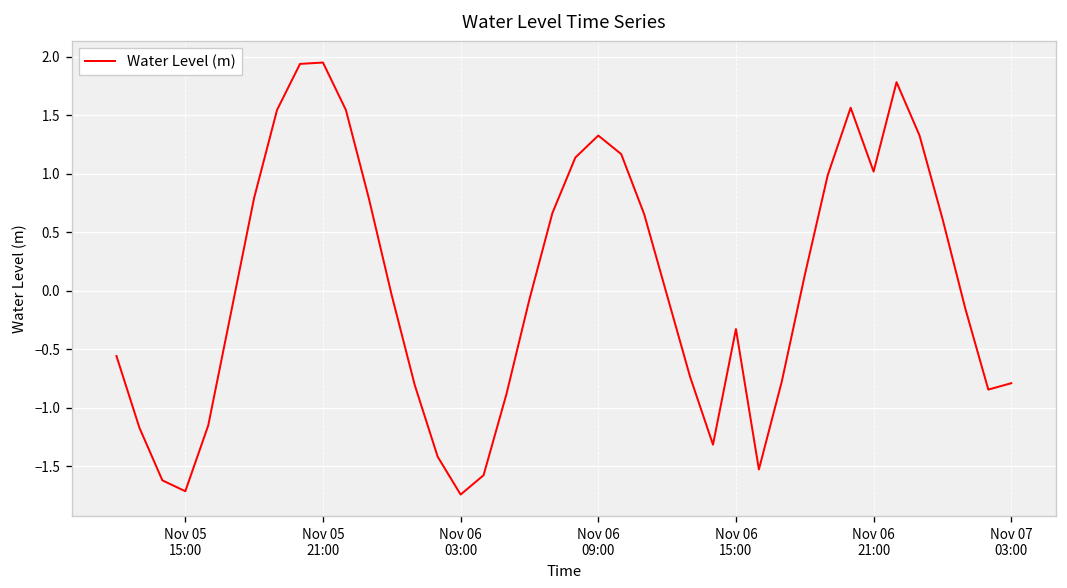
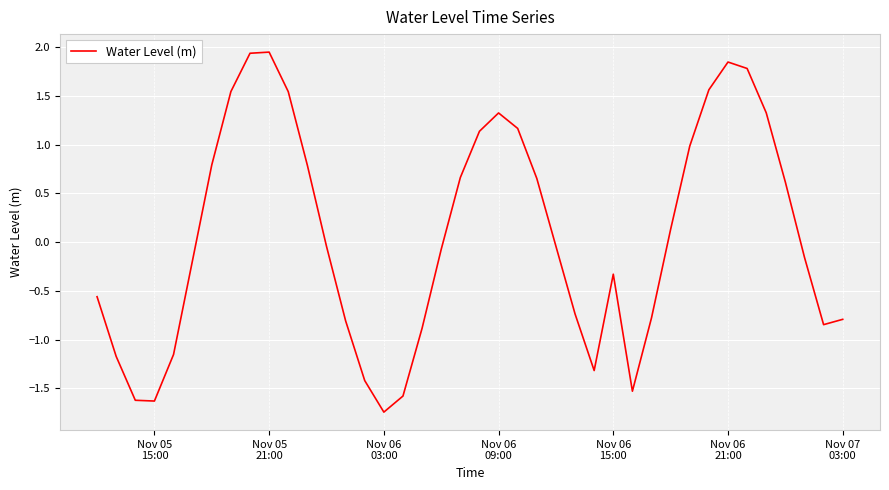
Nov 05 15:00: -1.7 -> -1.6
Nov 06 21:00: 1.0 -> 1.8
